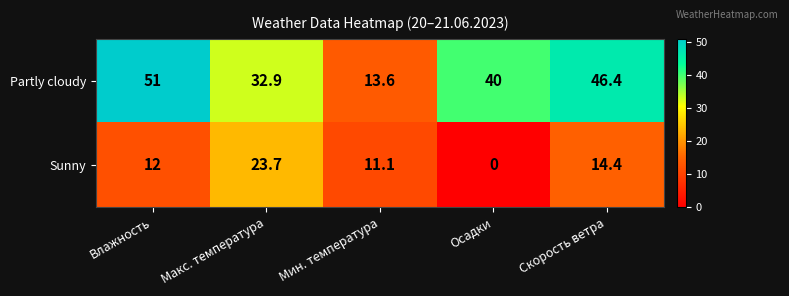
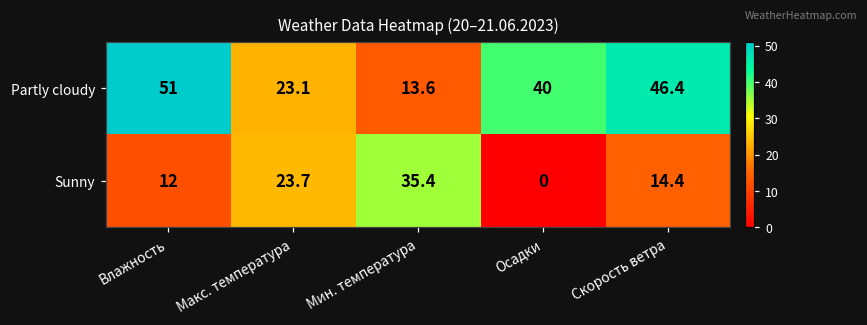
Partly cloudy, Макс. температура: 32.9 -> 23.1
Sunny, Мин. температура: 11.1 -> 35.4
